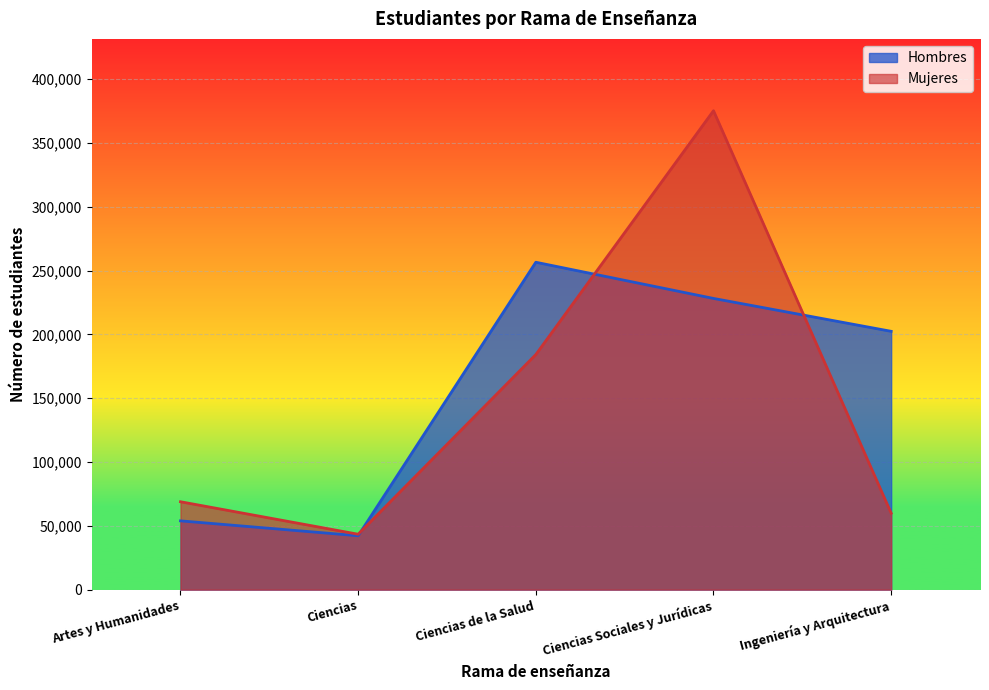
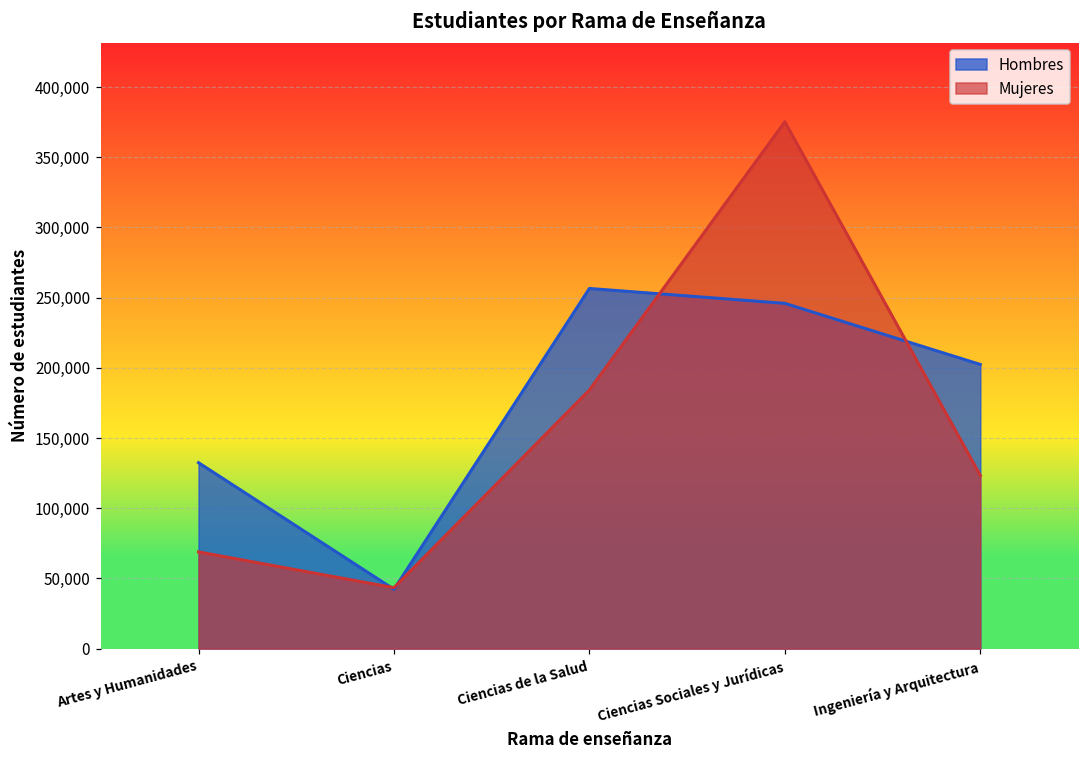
Hombres, Artes y Humanidades: 54,000 -> 132,000
Hombres, Ciencias Sociales y Jurídicas: 228,000 -> 246,000
Mujeres, Ingeniería y Arquitectura: 60,000 -> 123,000
